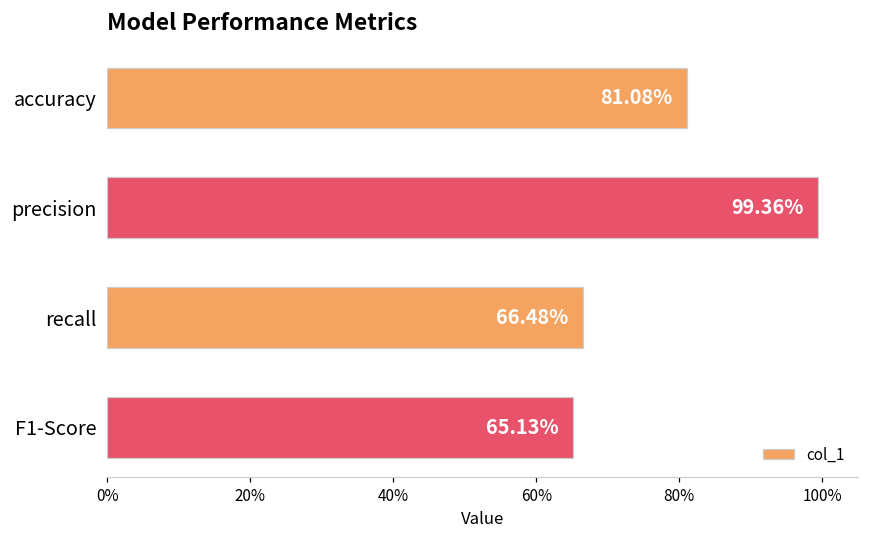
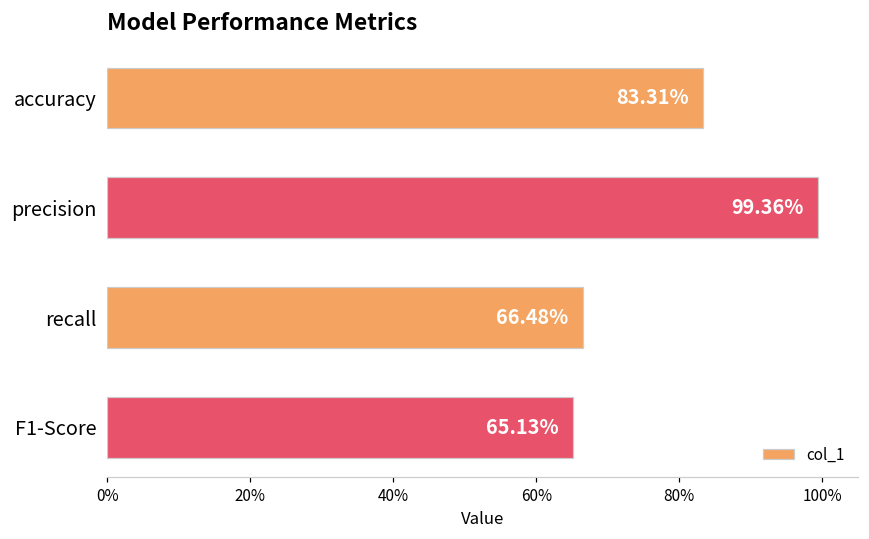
accuracy: 81.08% -> 83.31%
